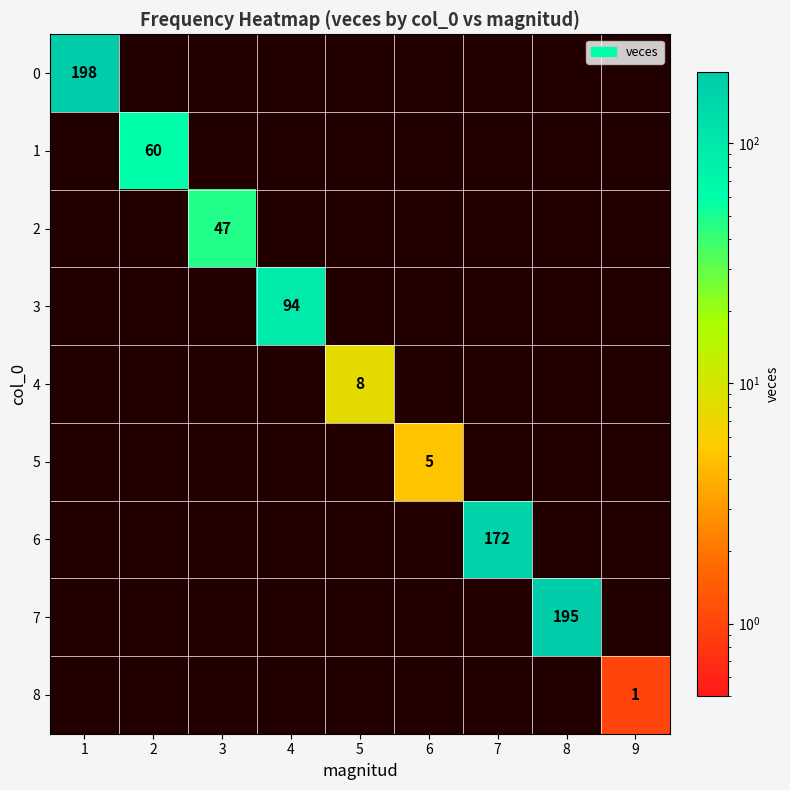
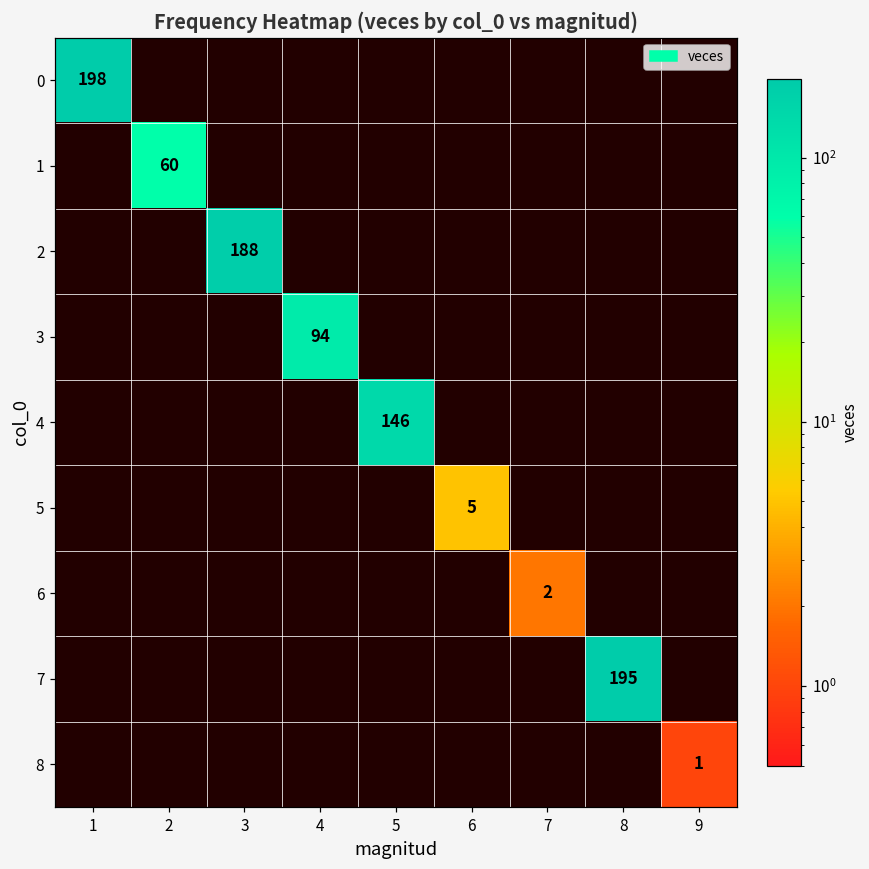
2, 3: 47 -> 188
4, 5: 8 -> 146
6, 7: 172 -> 2
